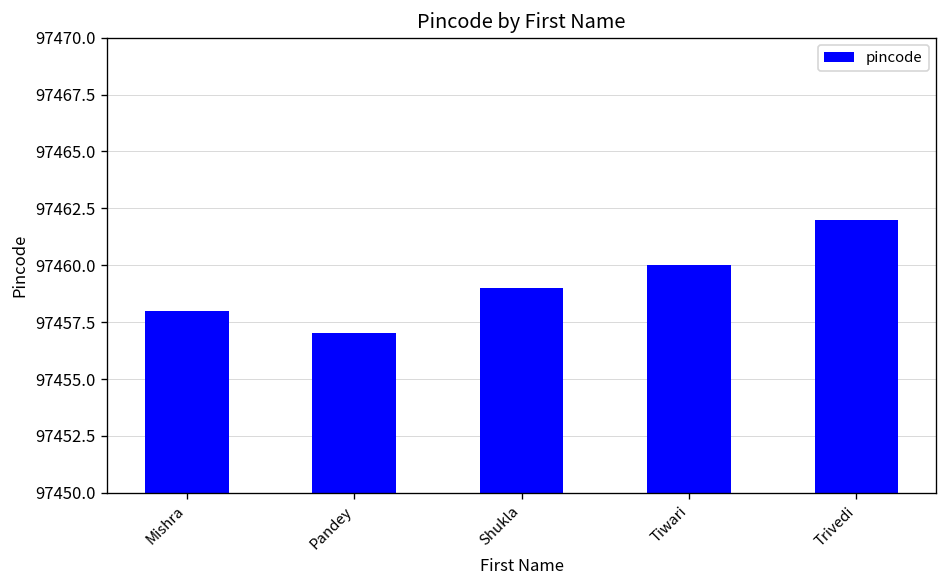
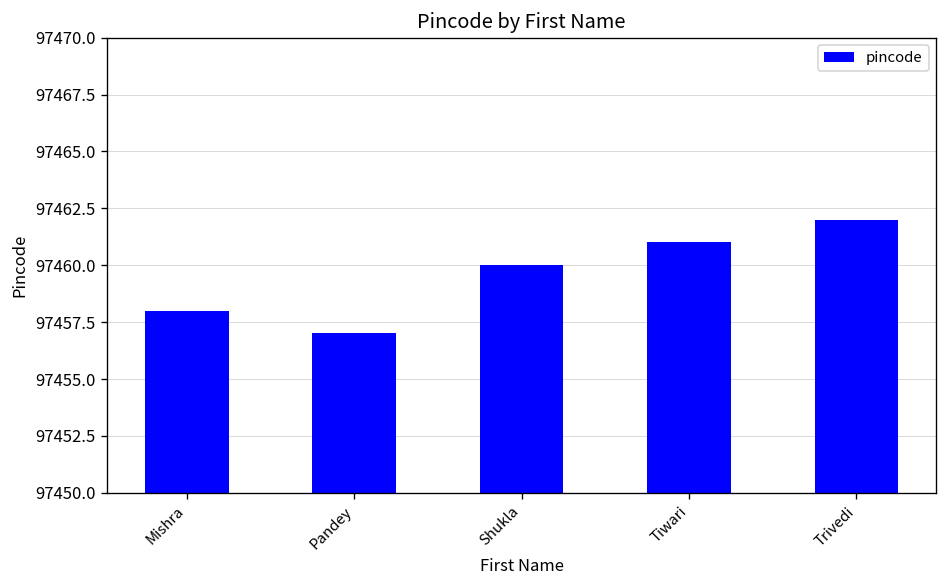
Shukla: 97459 -> 97460
Tiwari: 97460 -> 97461
